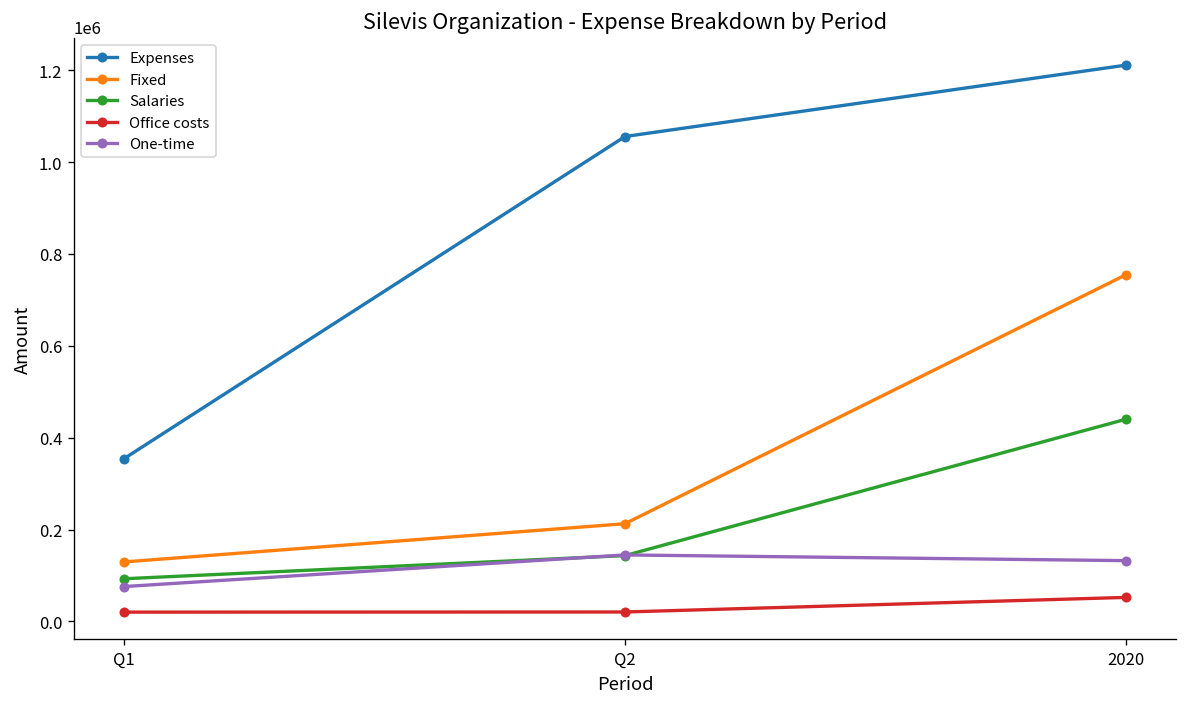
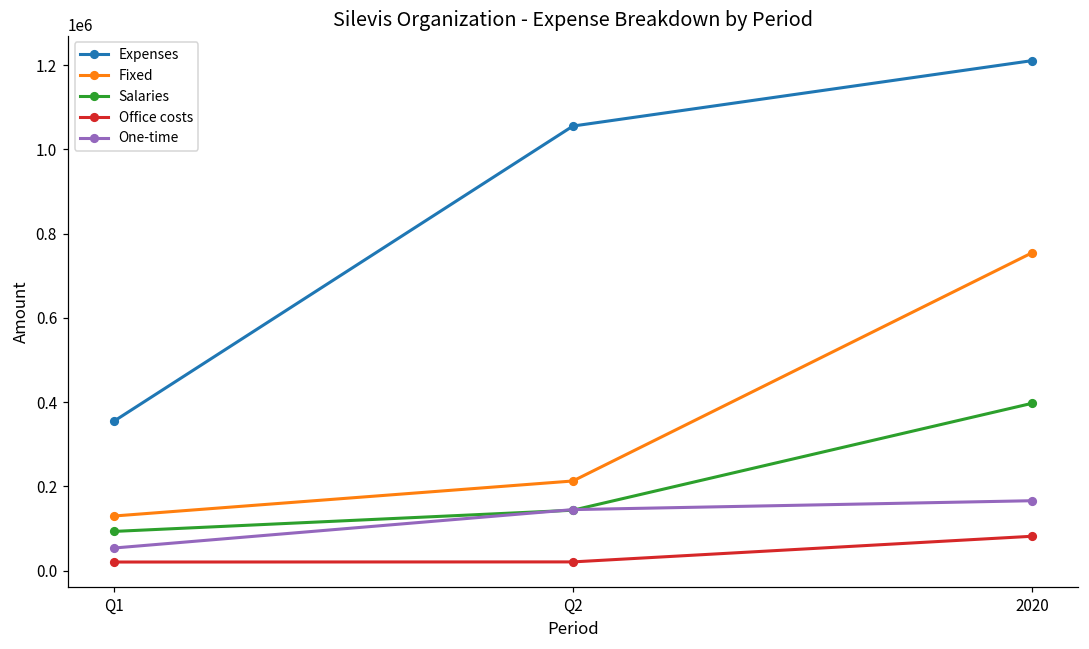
One-time, Q1: 80000 -> 50000
Salaries, 2020: 440000 -> 400000
Office costs, 2020: 50000 -> 80000
One-time, 2020: 130000 -> 170000
